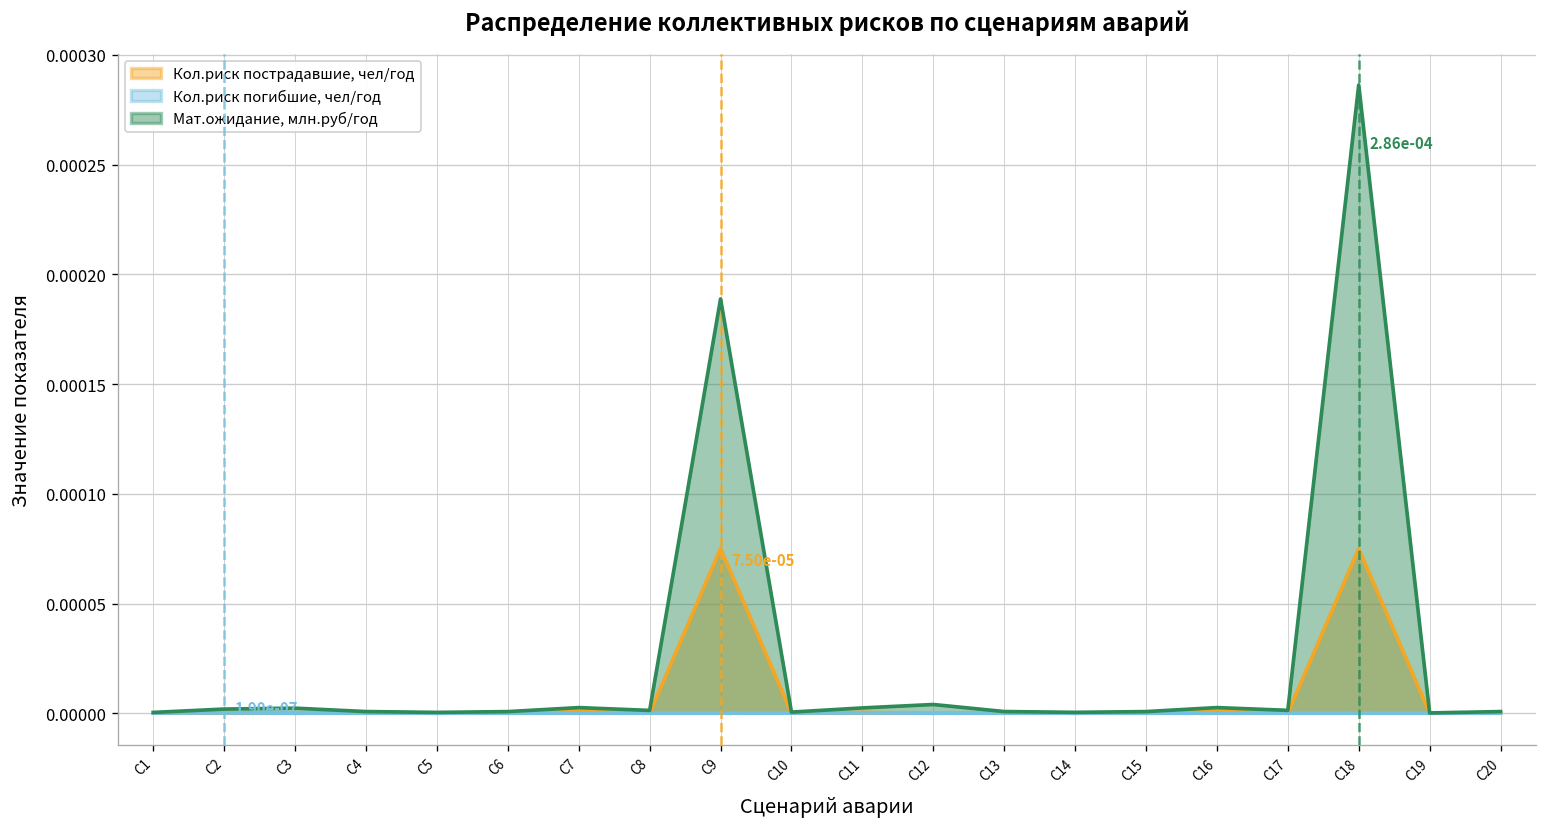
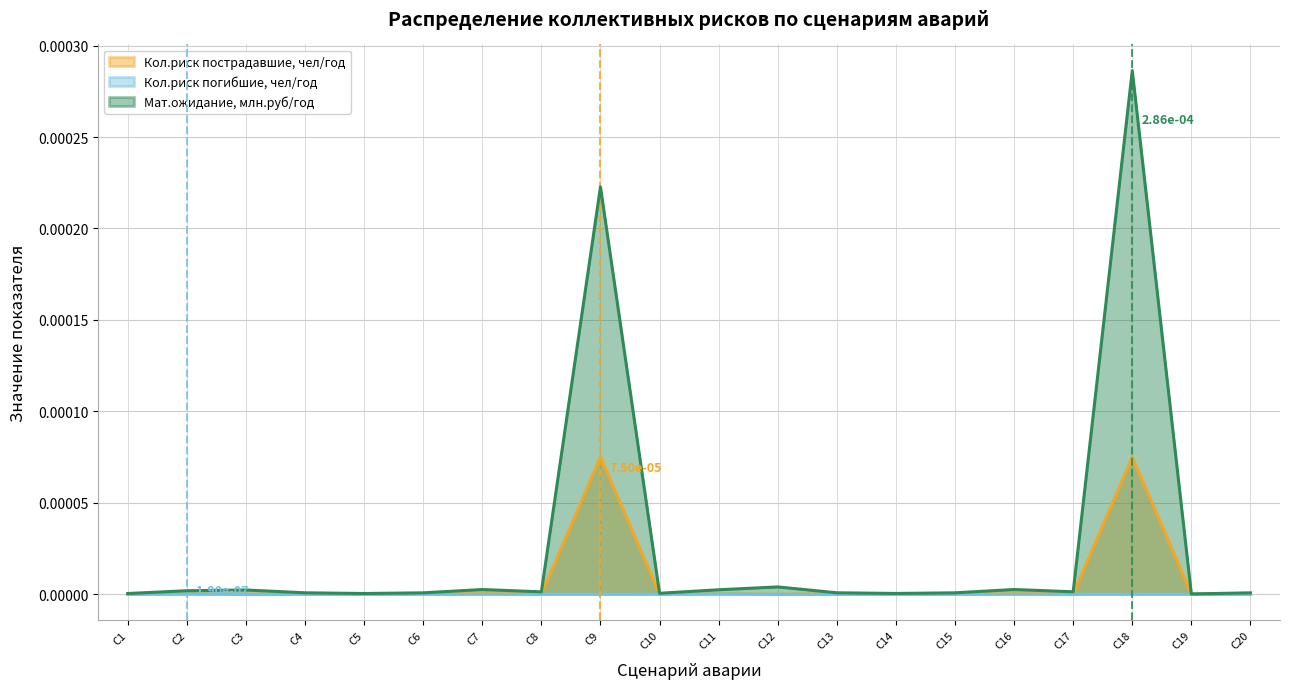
Мат.ожидание, млн.руб/год, С9: 0.000189 -> 0.000223
